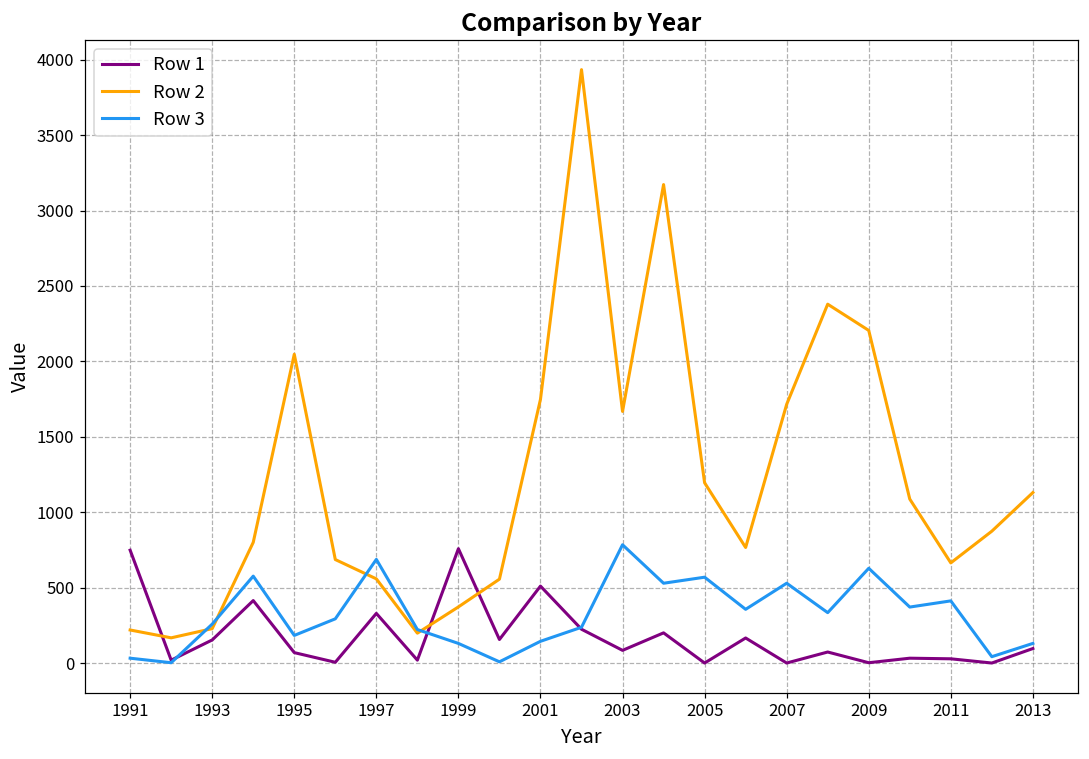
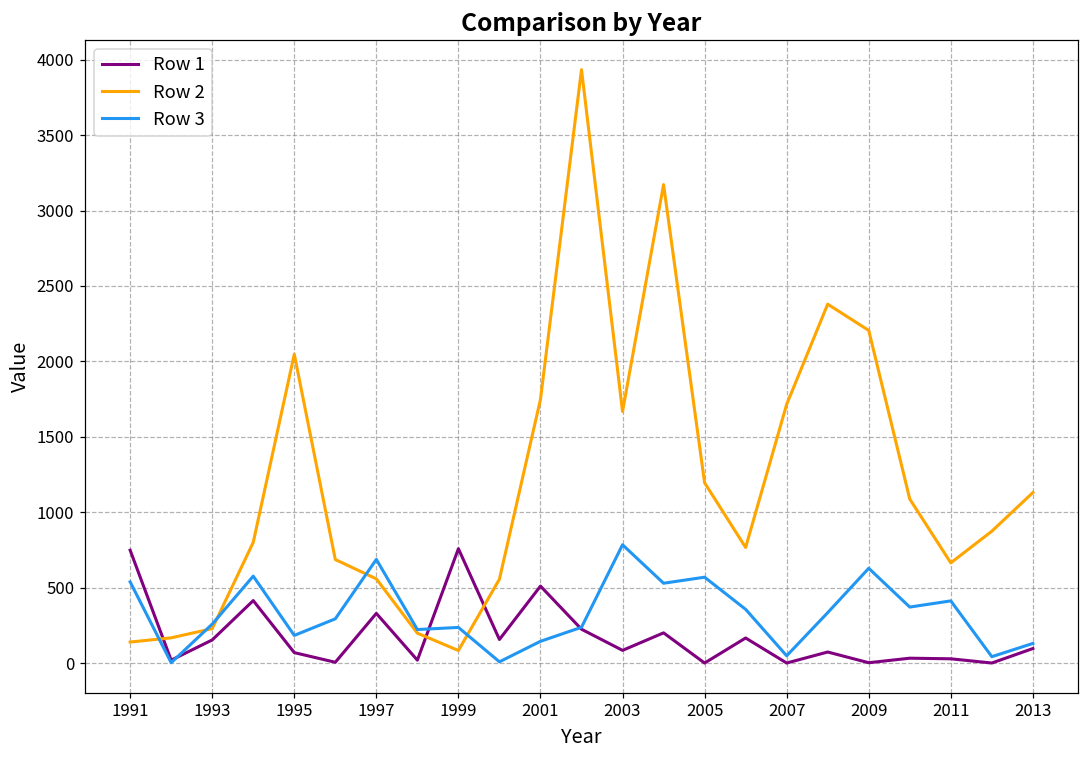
Row 2, 1991: 220 -> 140
Row 3, 1991: 30 -> 540
Row 2, 1999: 370 -> 80
Row 3, 1999: 130 -> 240
Row 3, 2007: 530 -> 50
